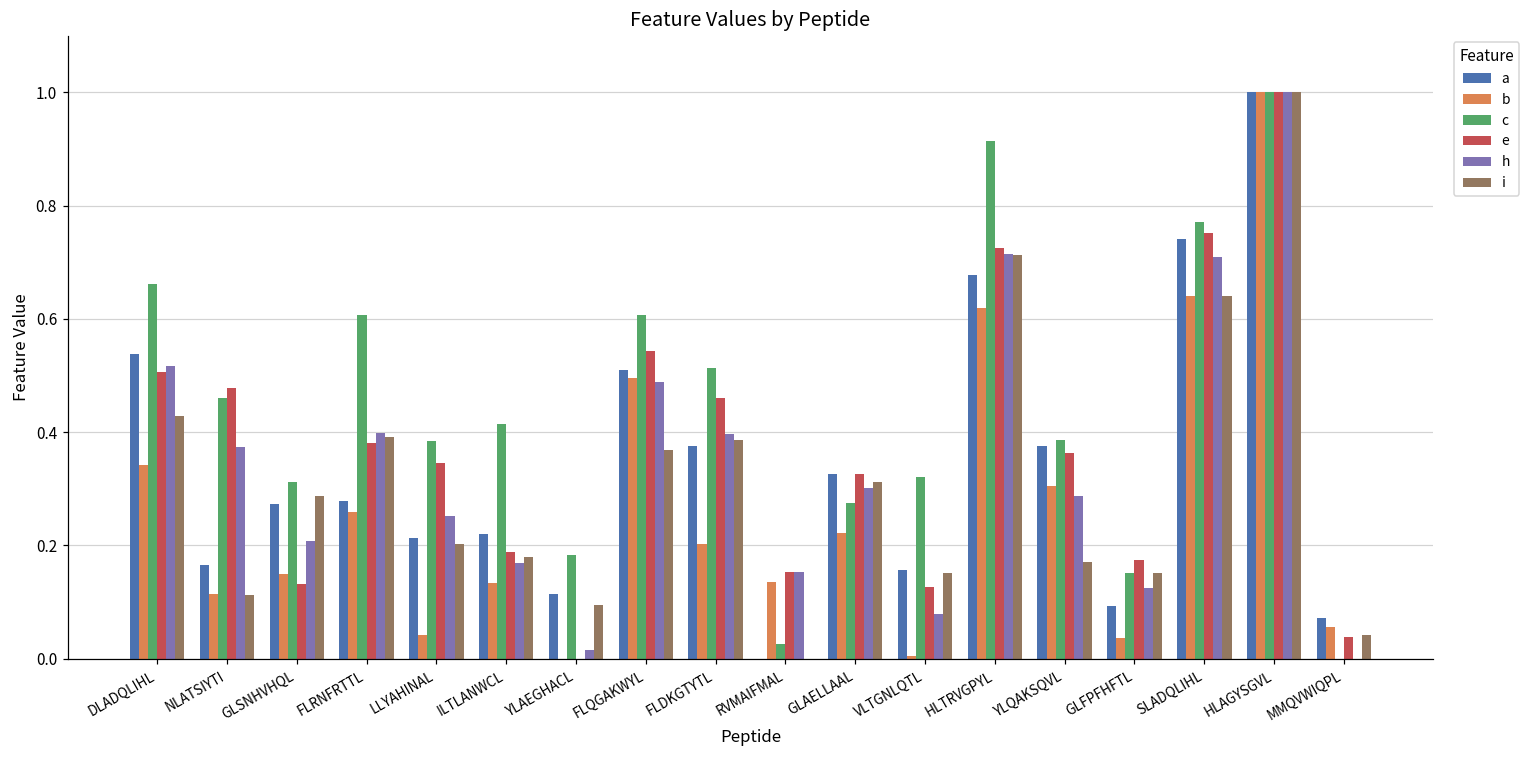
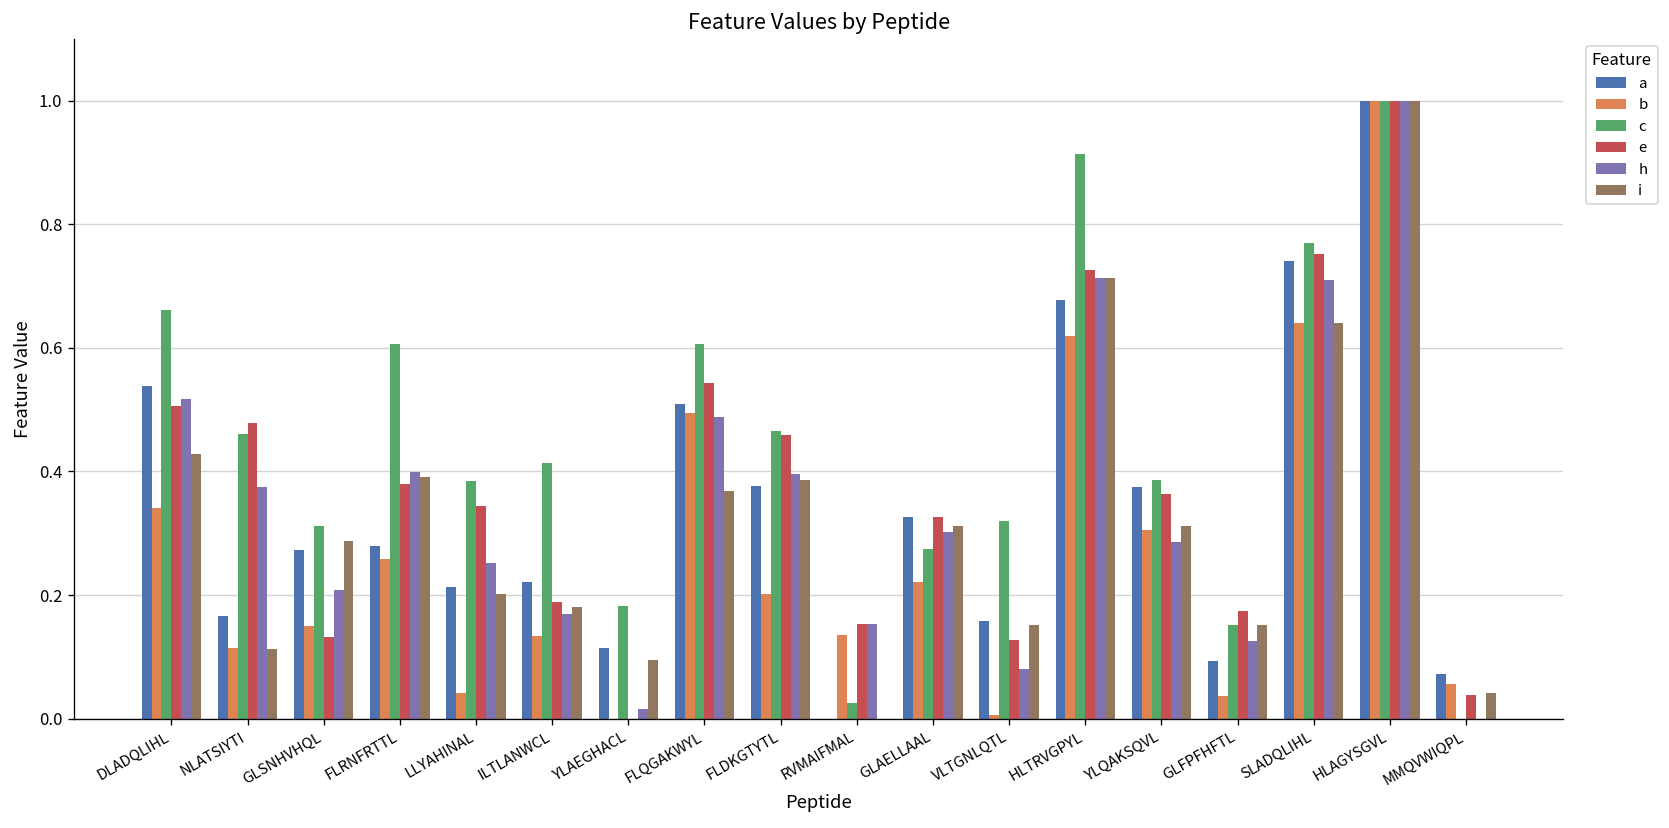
c, FLDKGTYTL: 0.51 -> 0.47
i, YLQAKSQVL: 0.17 -> 0.31
